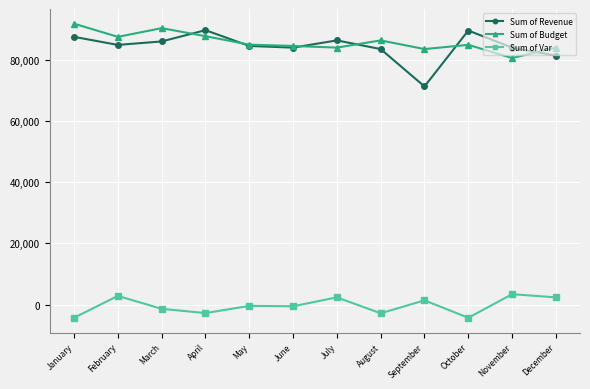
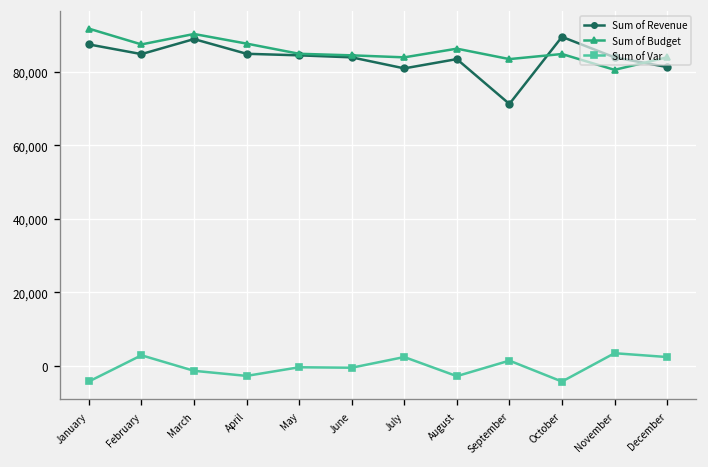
Sum of Revenue, March: 86,000 -> 89,000
Sum of Revenue, April: 90,000 -> 85,000
Sum of Revenue, July: 86,000 -> 81,000
